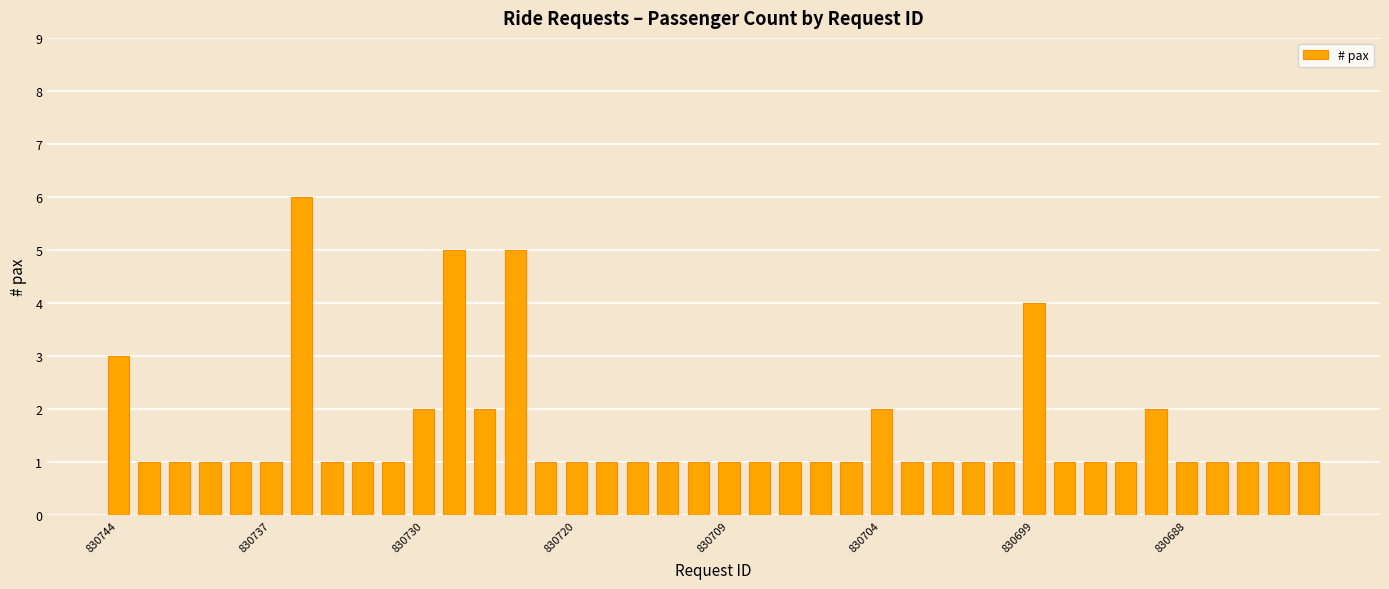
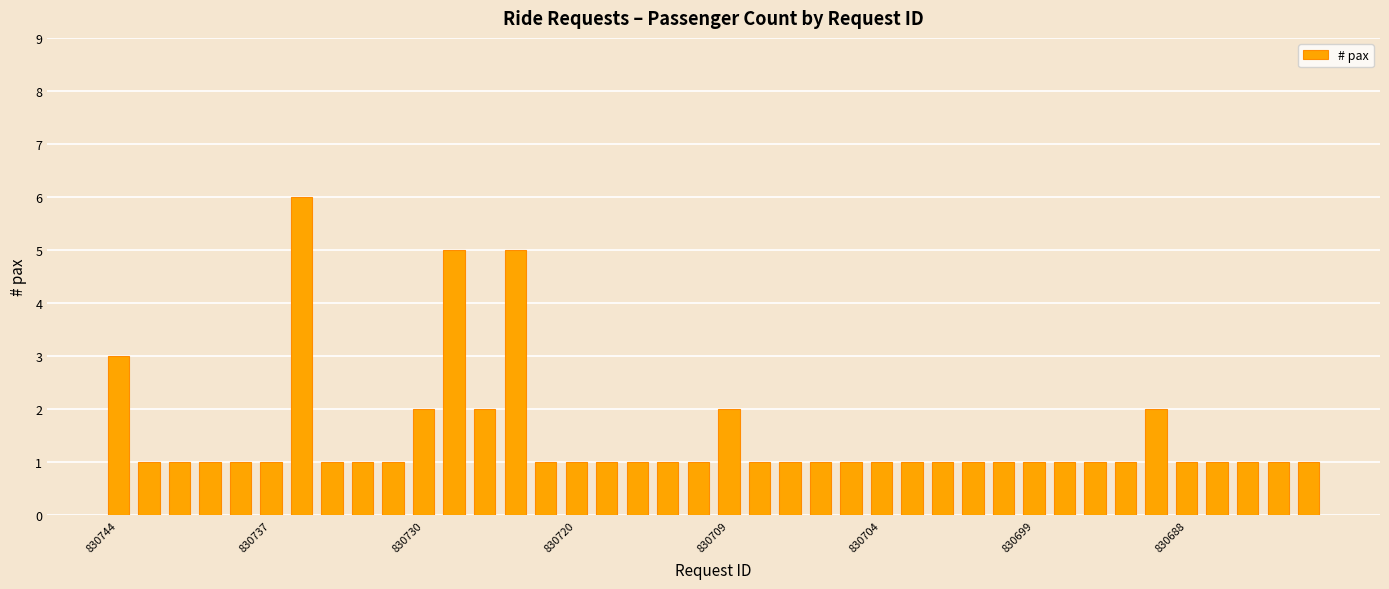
830709: 1 -> 2
830704: 2 -> 1
830699: 4 -> 1
